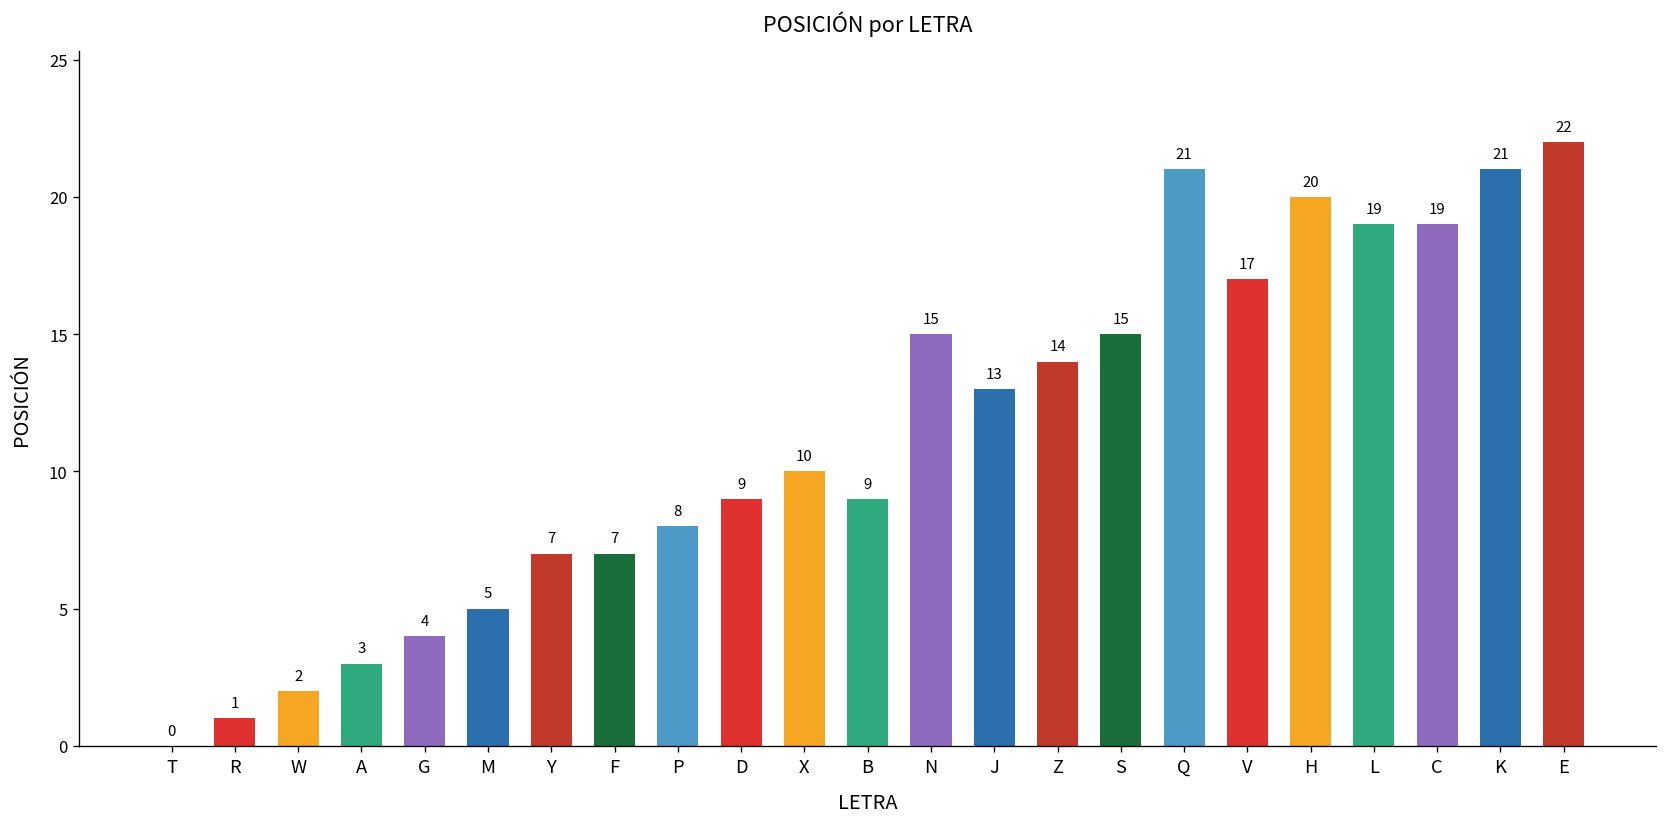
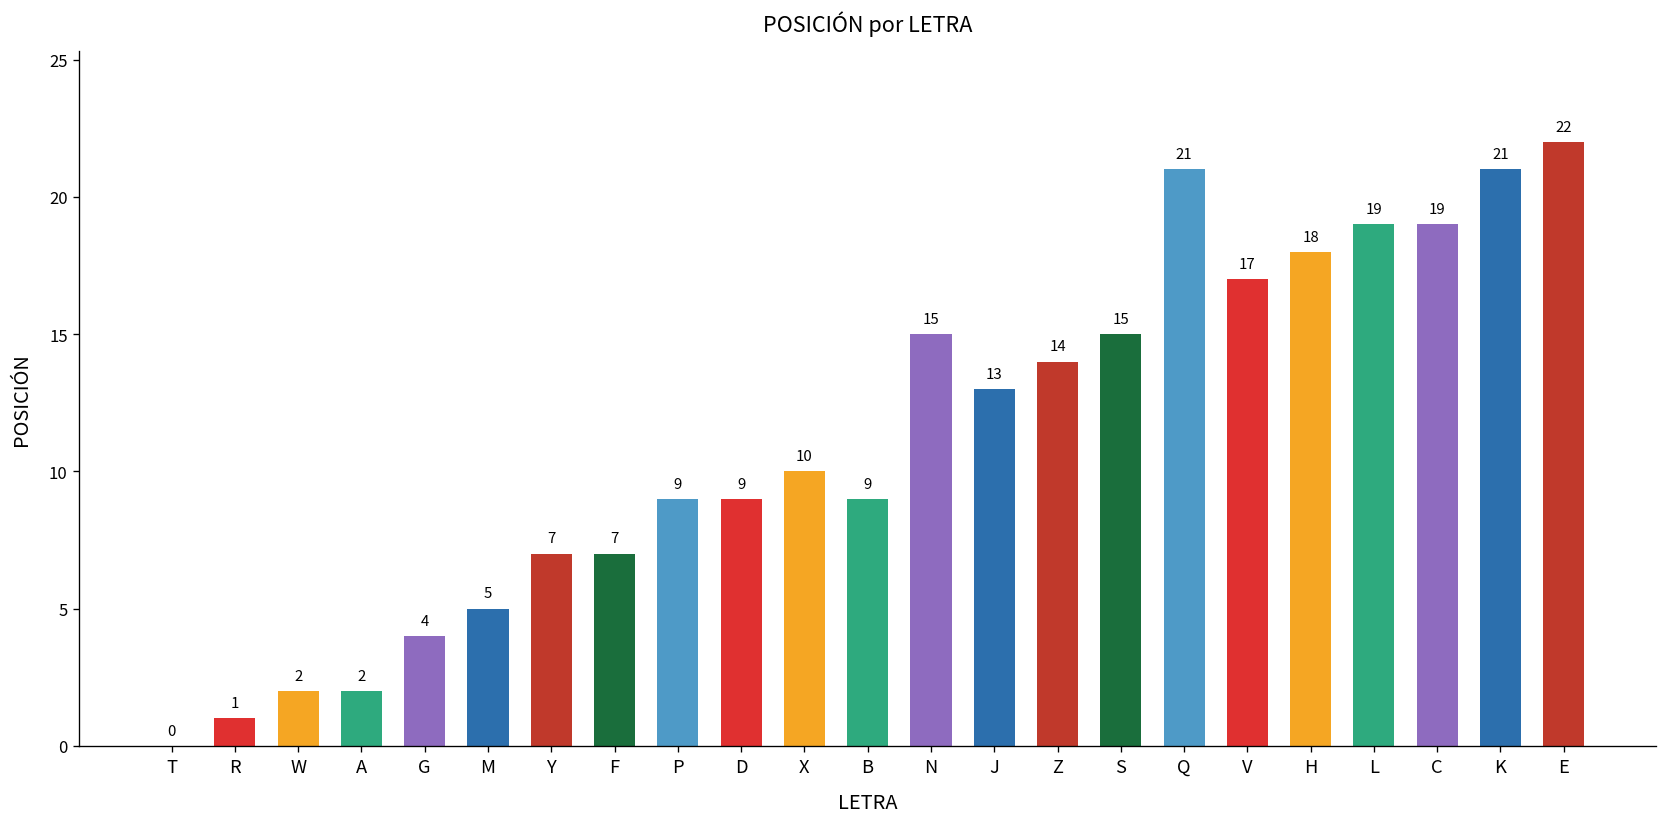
A: 3 -> 2
P: 8 -> 9
H: 20 -> 18
